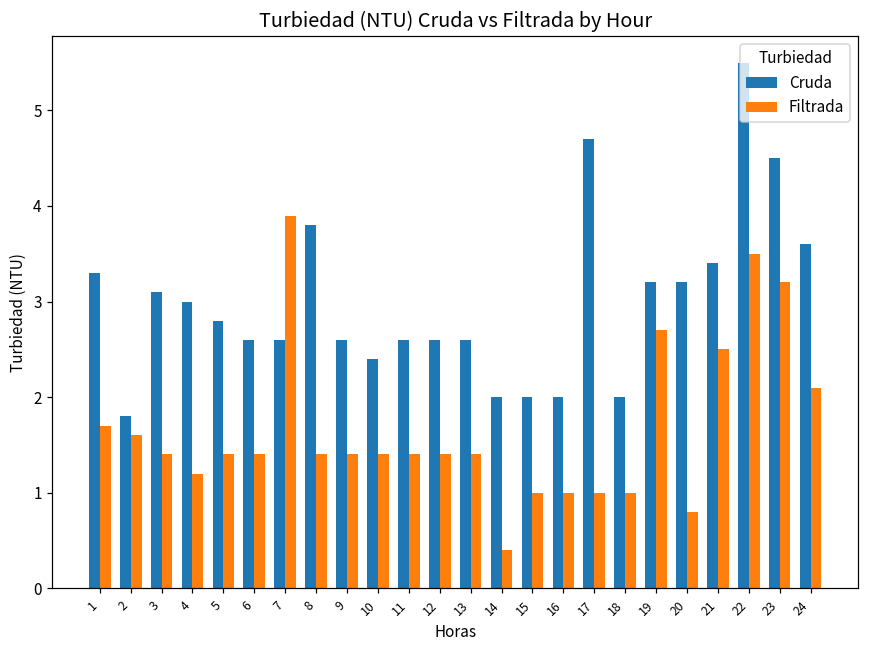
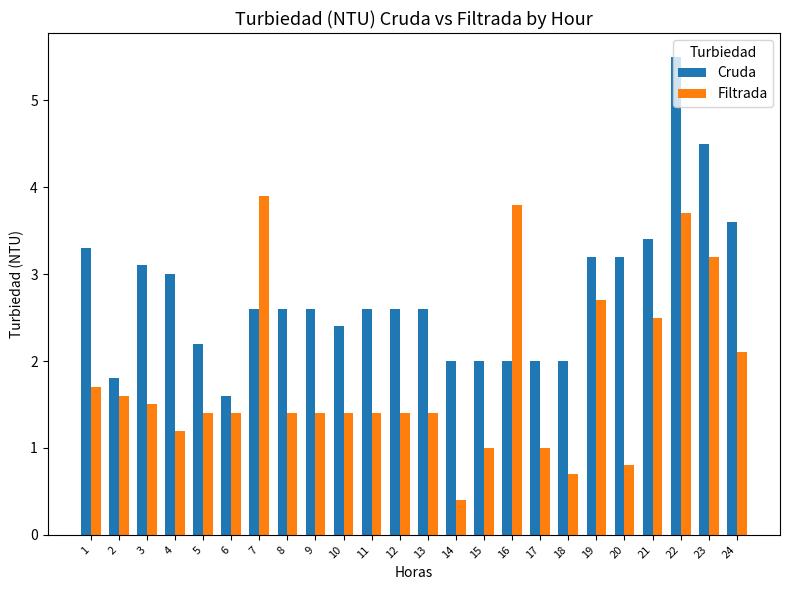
Filtrada, 3: 1.4 -> 1.5
Cruda, 5: 2.8 -> 2.2
Cruda, 6: 2.6 -> 1.6
Cruda, 8: 3.8 -> 2.6
Filtrada, 16: 1.0 -> 3.8
Cruda, 17: 4.7 -> 2.0
Filtrada, 18: 1.0 -> 0.7
Filtrada, 22: 3.5 -> 3.7
